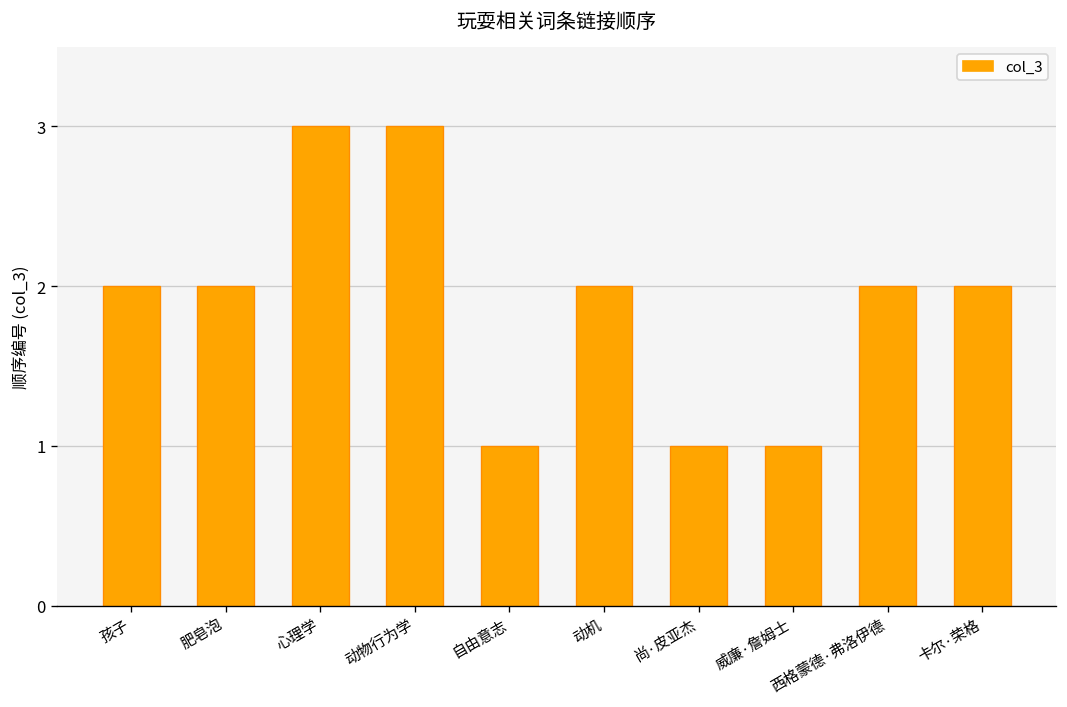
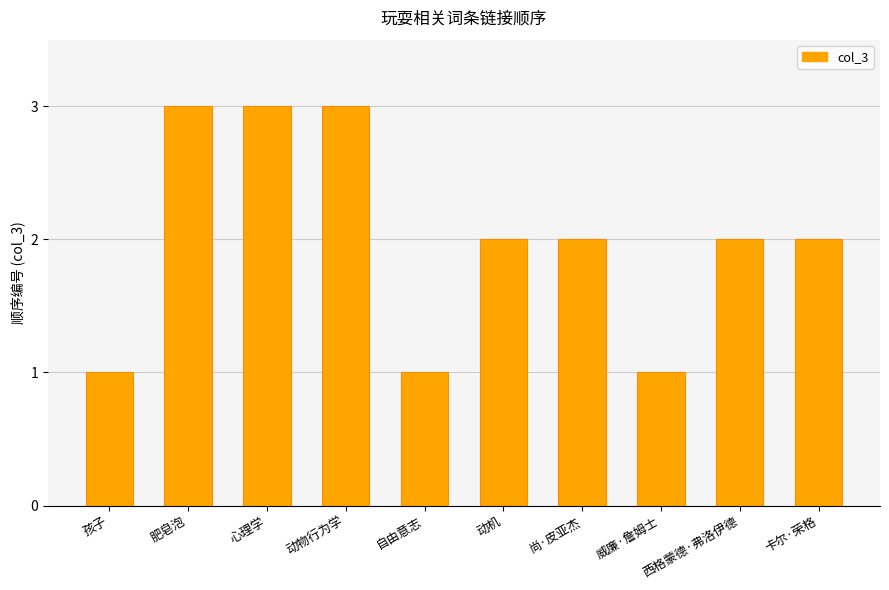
孩子: 2 -> 1
肥皂泡: 2 -> 3
尚·皮亚杰: 1 -> 2
